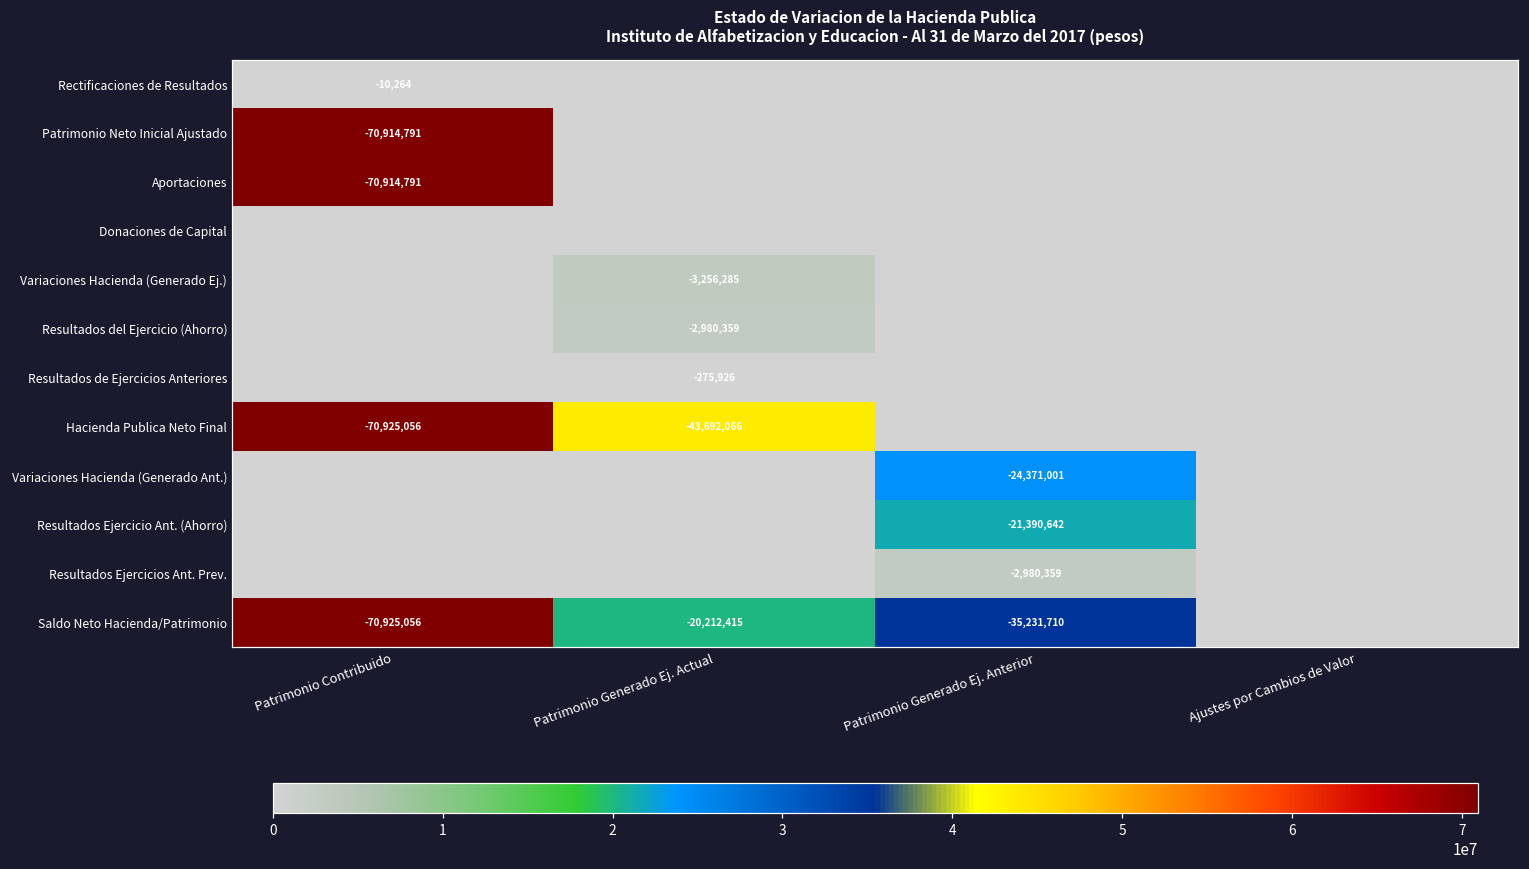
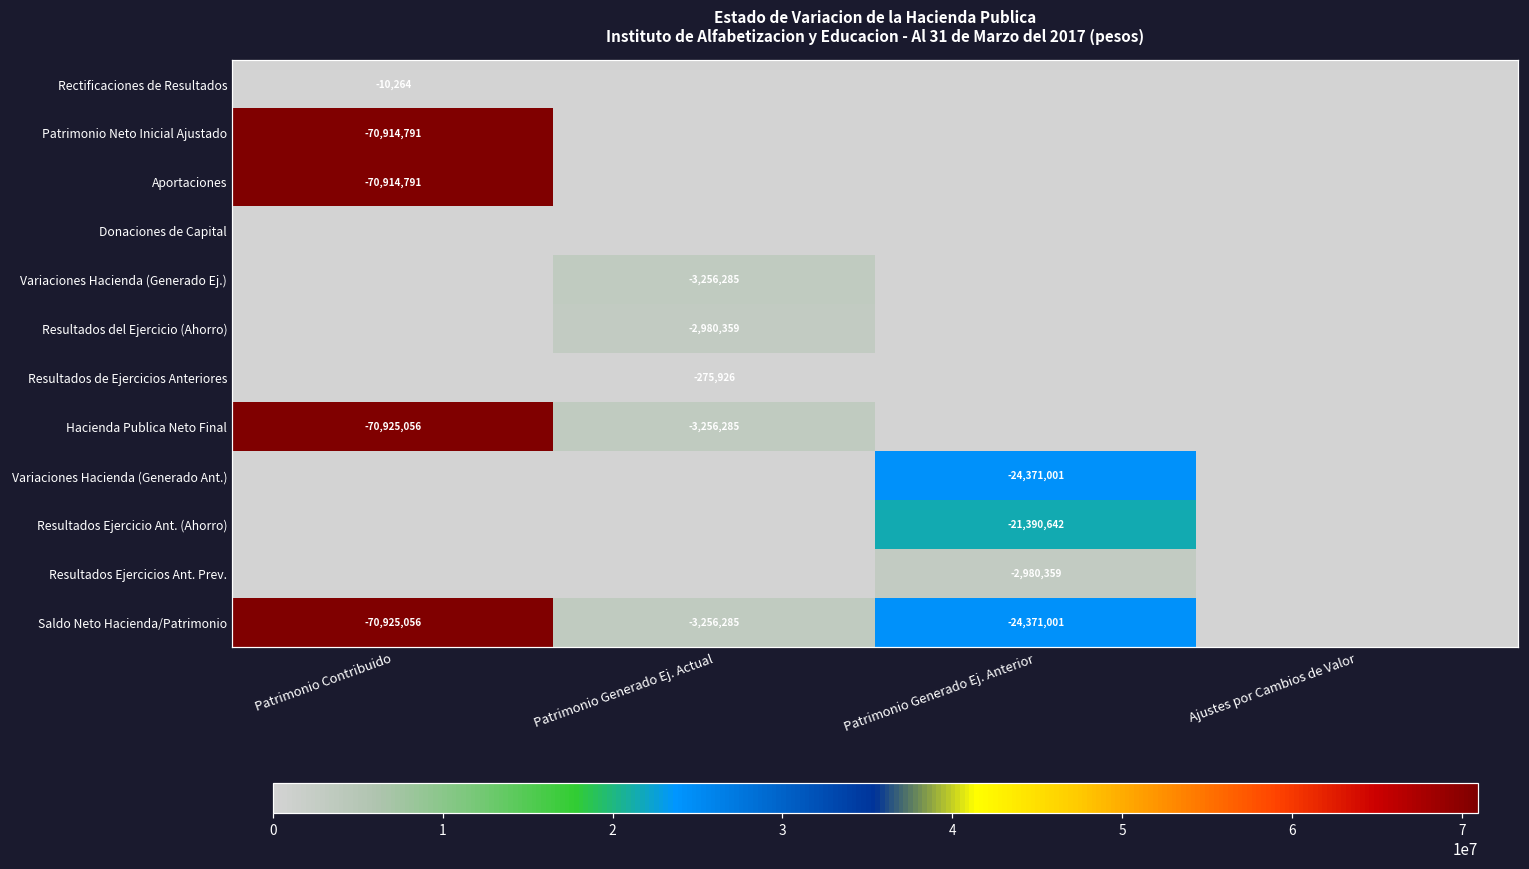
Hacienda Publica Neto Final, Patrimonio Generado Ej. Actual: -43,692,066 -> -3,256,285
Saldo Neto Hacienda/Patrimonio, Patrimonio Generado Ej. Actual: -20,212,415 -> -3,256,285
Saldo Neto Hacienda/Patrimonio, Patrimonio Generado Ej. Anterior: -35,231,710 -> -24,371,001
